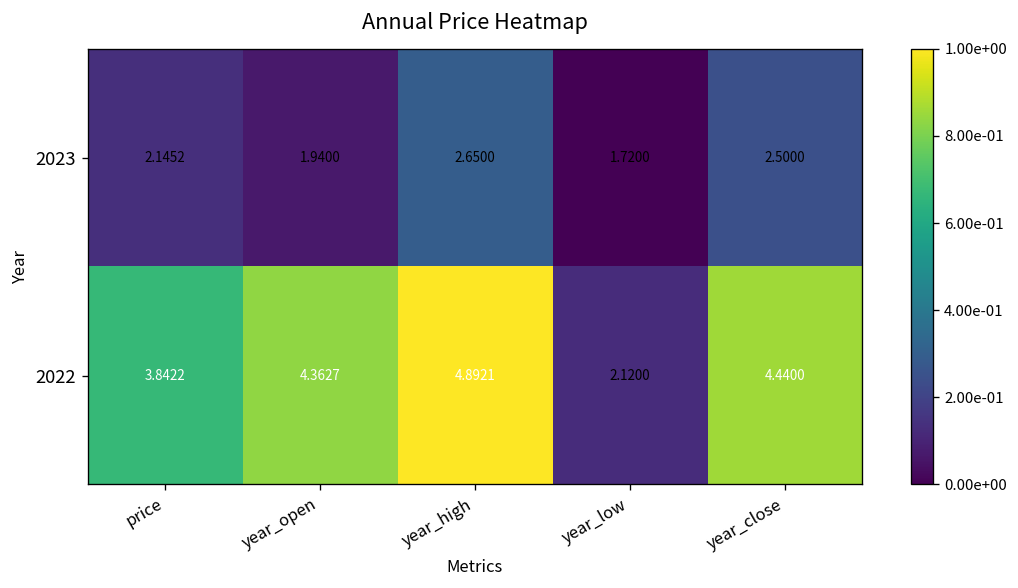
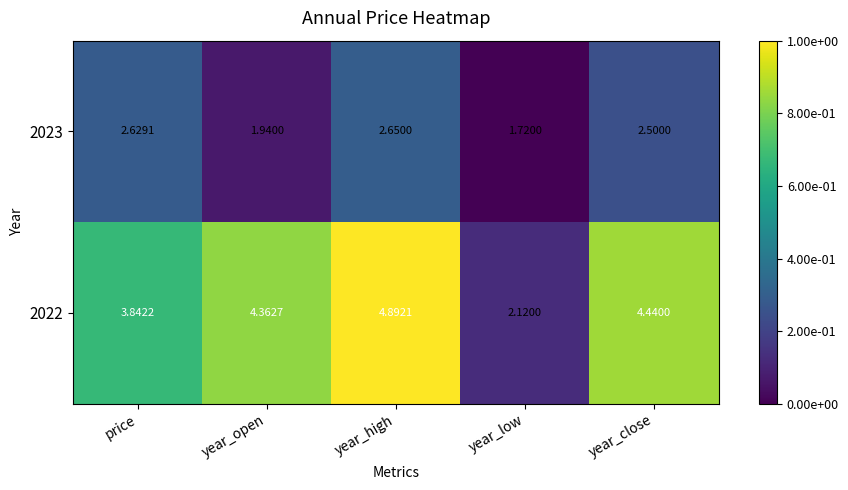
2023, price: 2.1452 -> 2.6291
